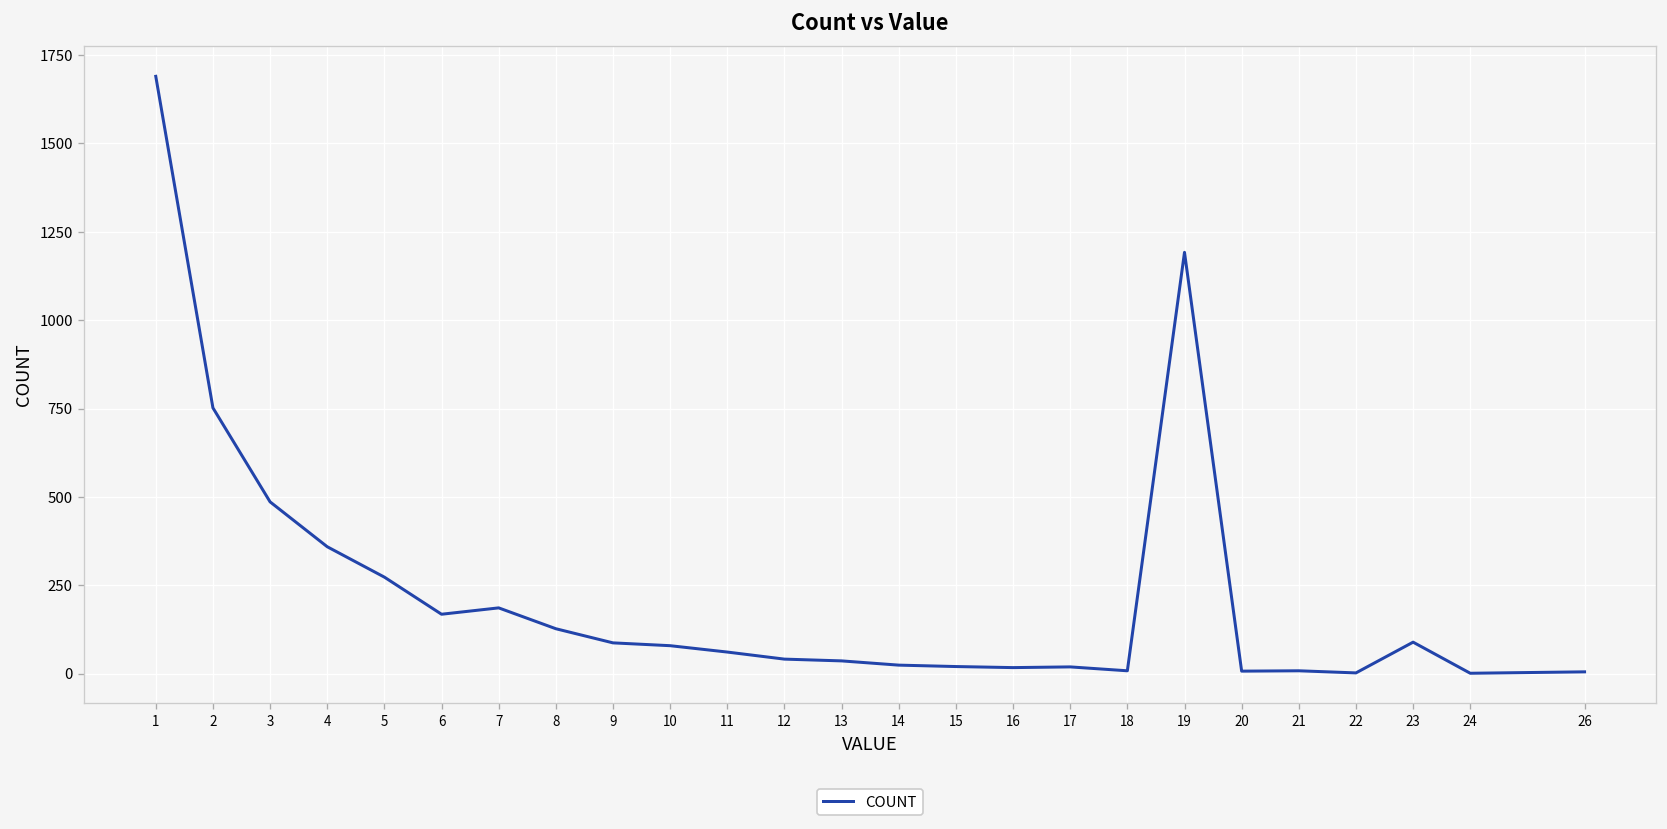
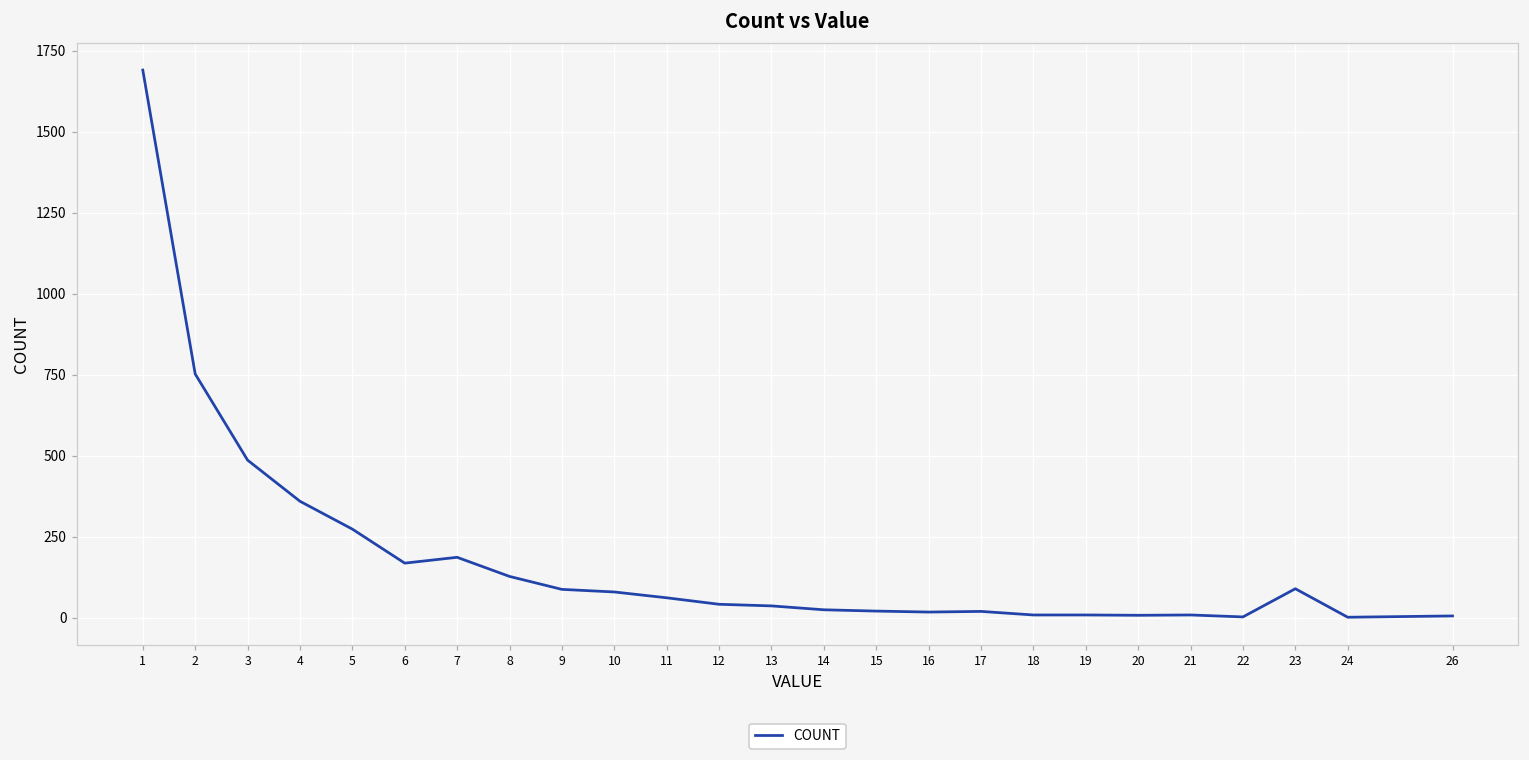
19: 1190 -> 10
